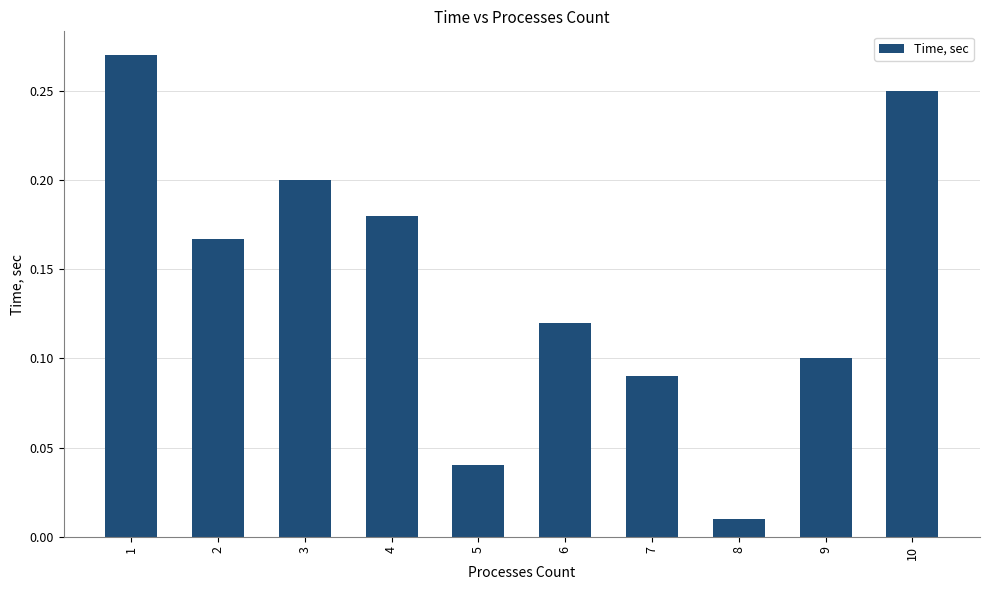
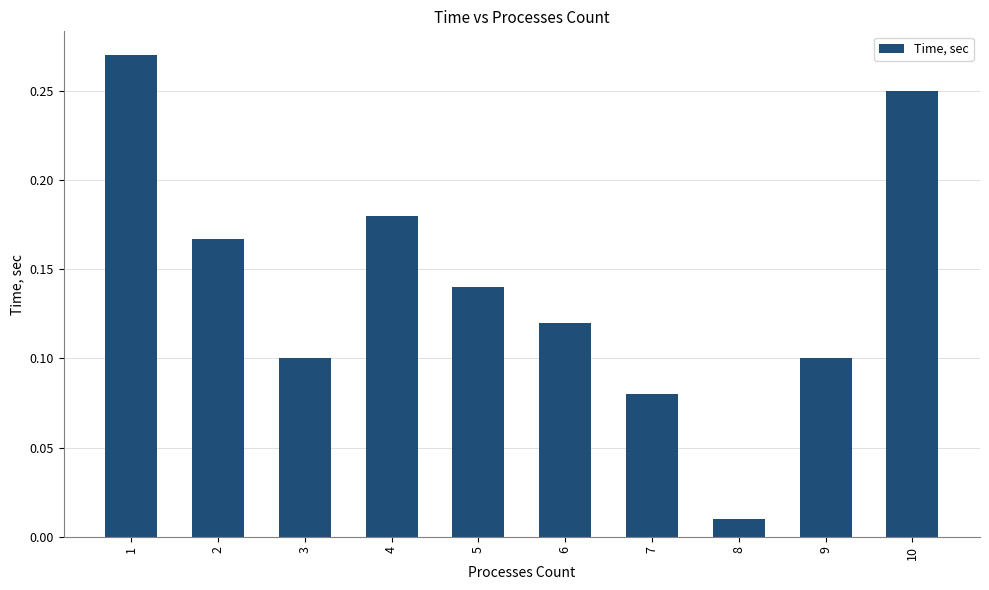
3: 0.2 -> 0.1
5: 0.04 -> 0.14
7: 0.09 -> 0.08
